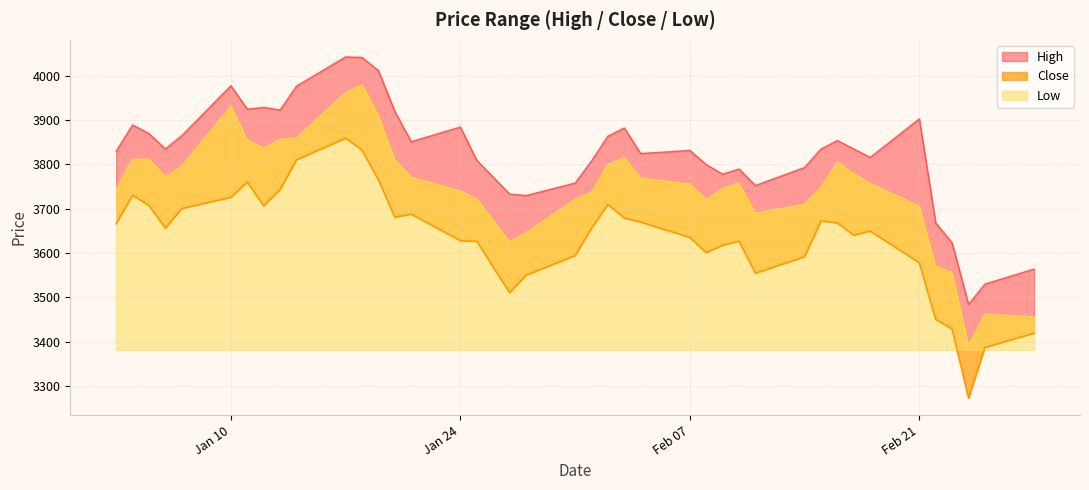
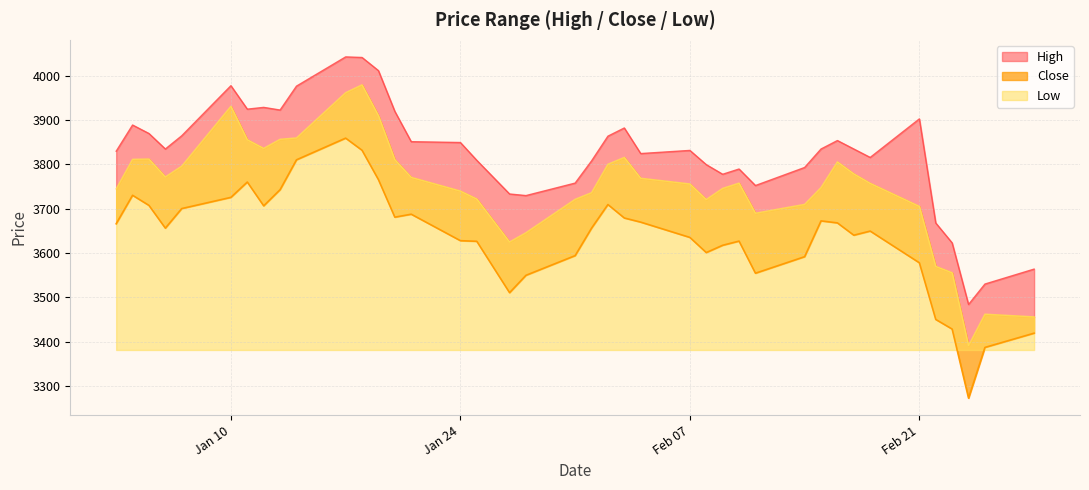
High, Jan 24: 3880 -> 3850
